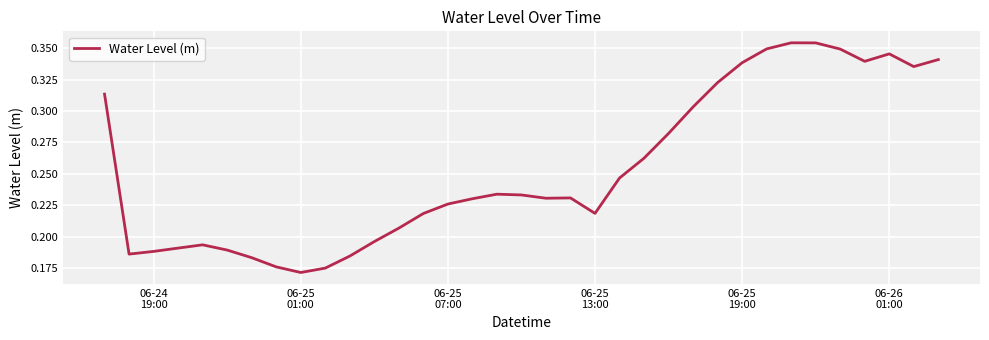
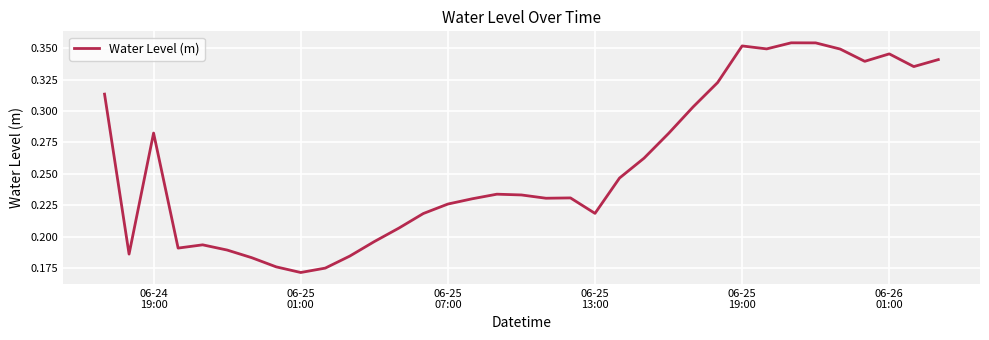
06-24 19:00: 0.188 -> 0.282
06-25 19:00: 0.338 -> 0.352
